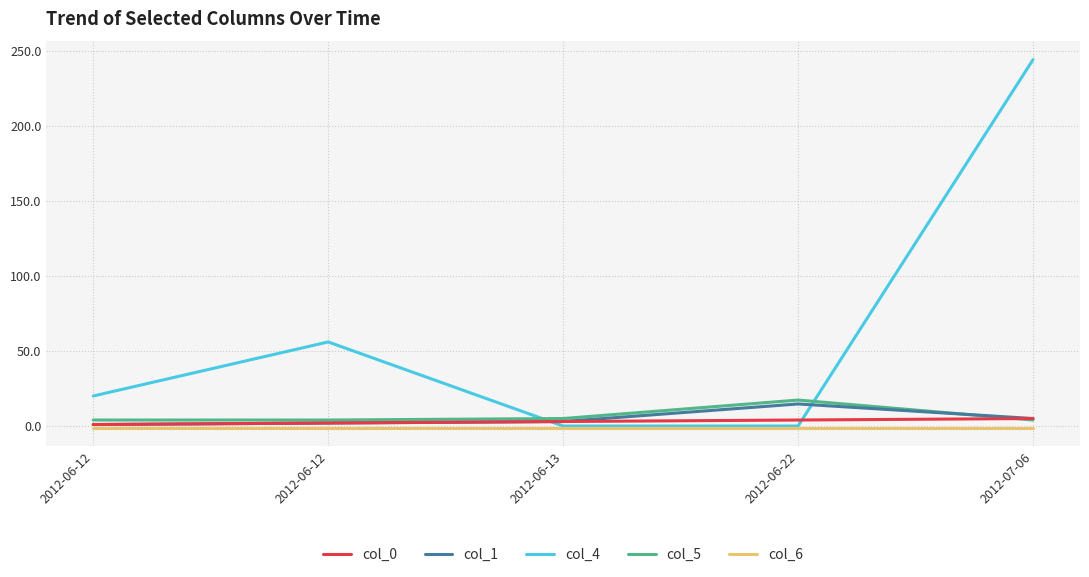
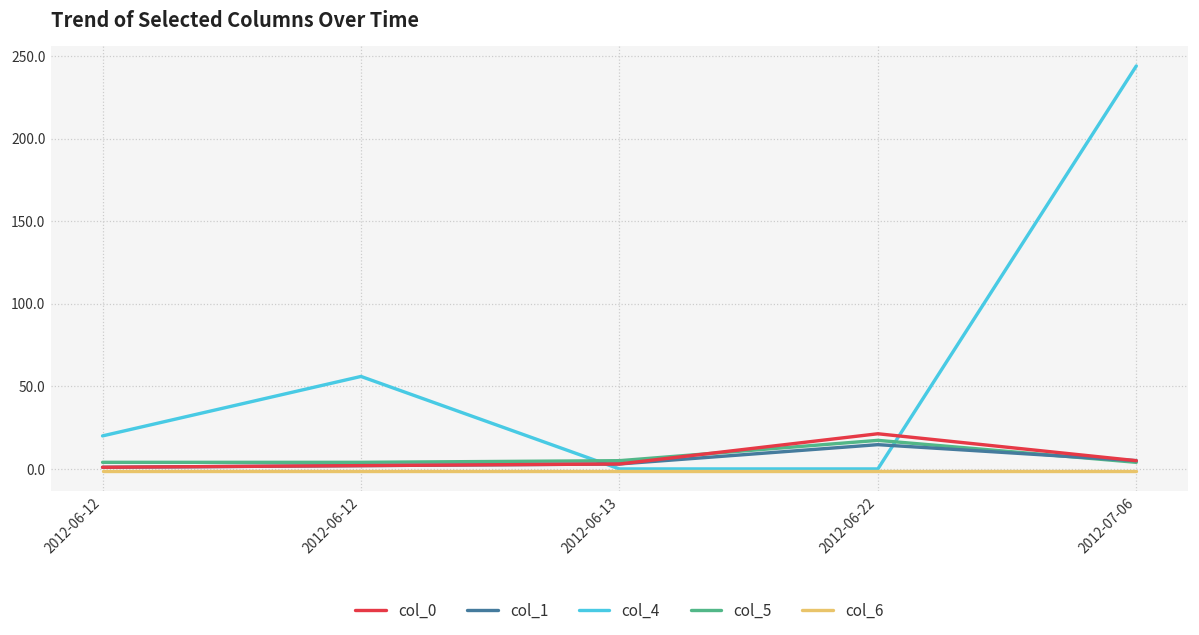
col_0, 2012-06-22: 4 -> 21
